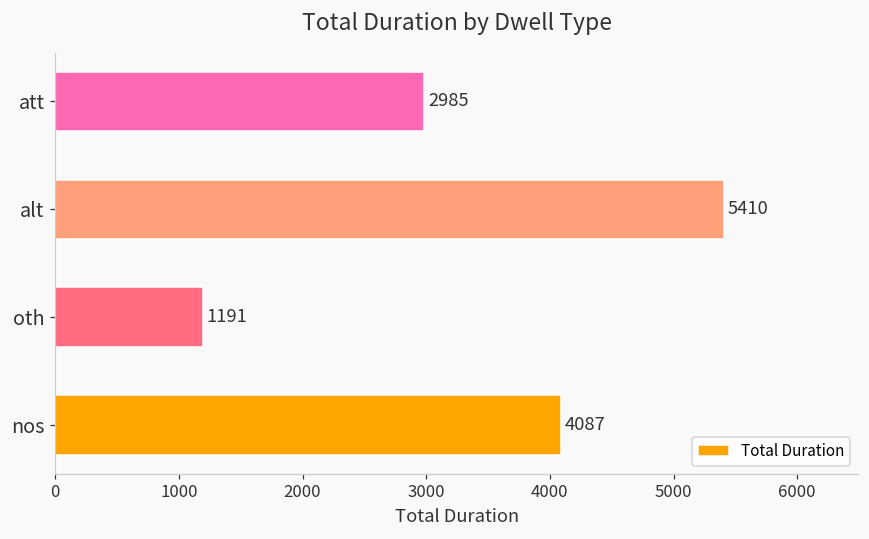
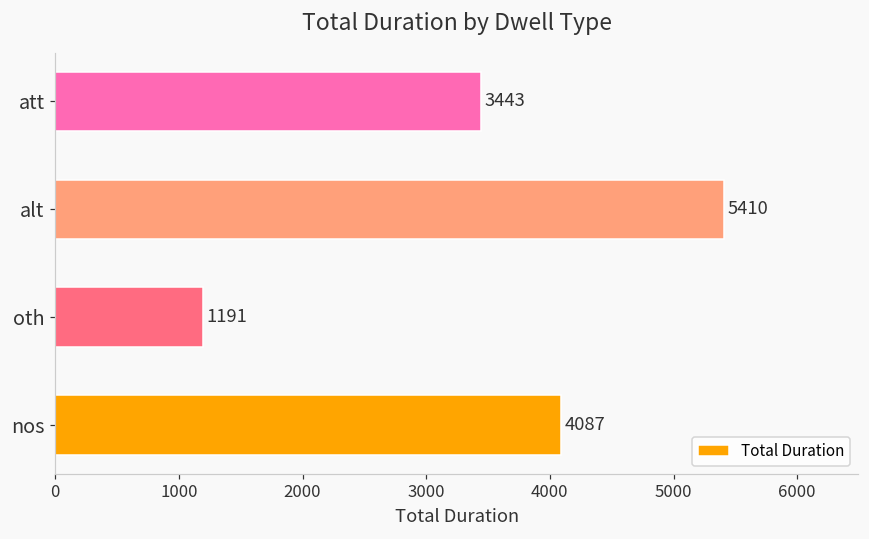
att: 2985 -> 3443
